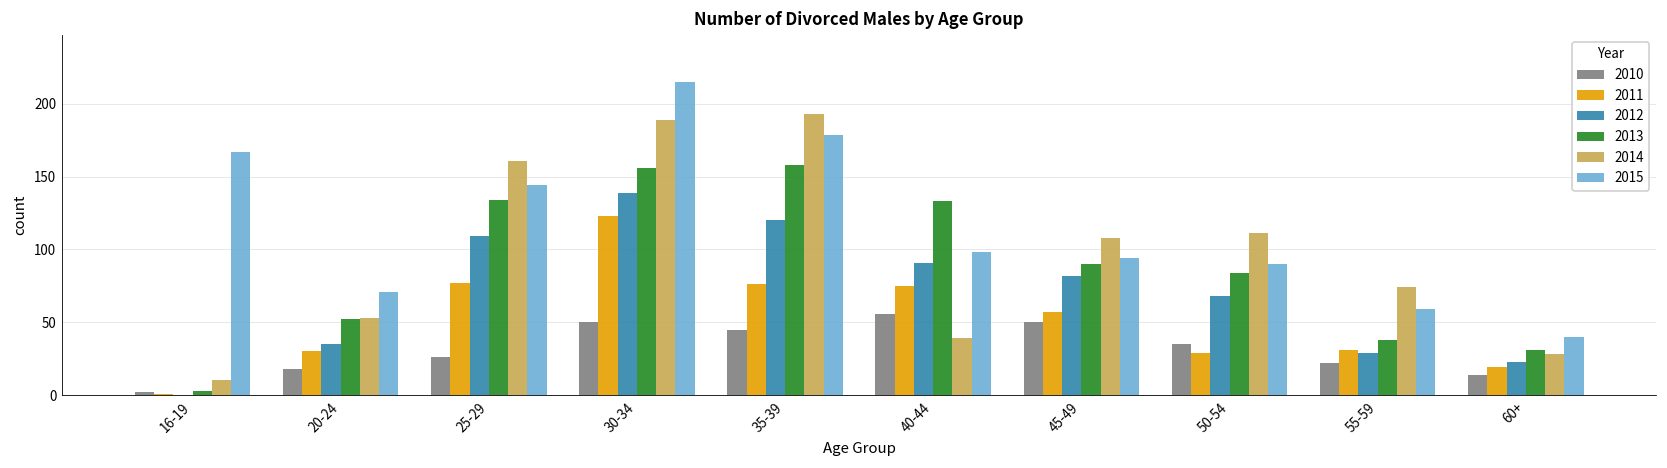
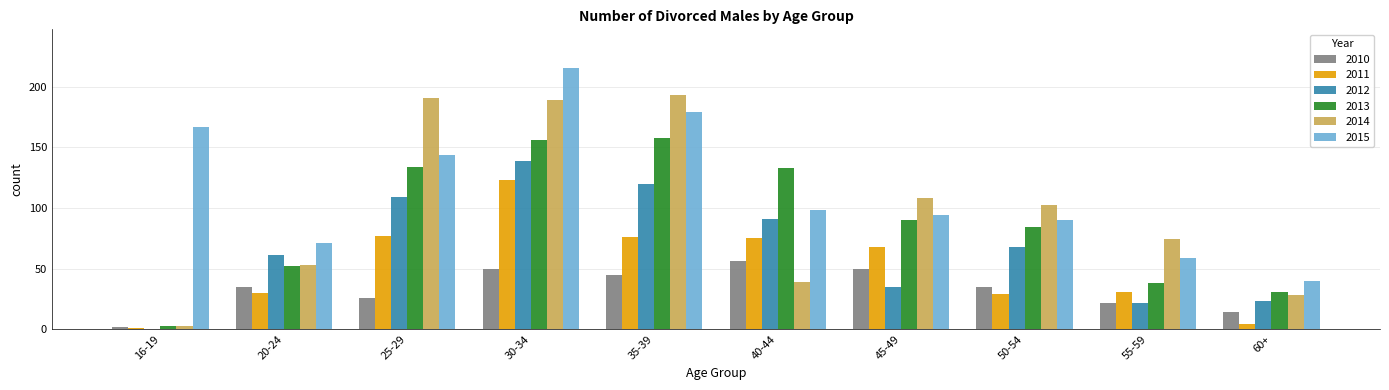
2014, 16-19: 10 -> 3
2010, 20-24: 18 -> 35
2012, 20-24: 35 -> 61
2014, 25-29: 161 -> 191
2011, 45-49: 57 -> 68
2012, 45-49: 82 -> 35
2014, 50-54: 111 -> 102
2012, 55-59: 29 -> 22
2011, 60+: 19 -> 4
